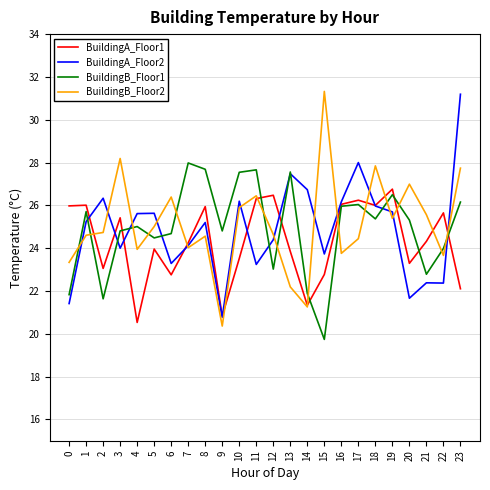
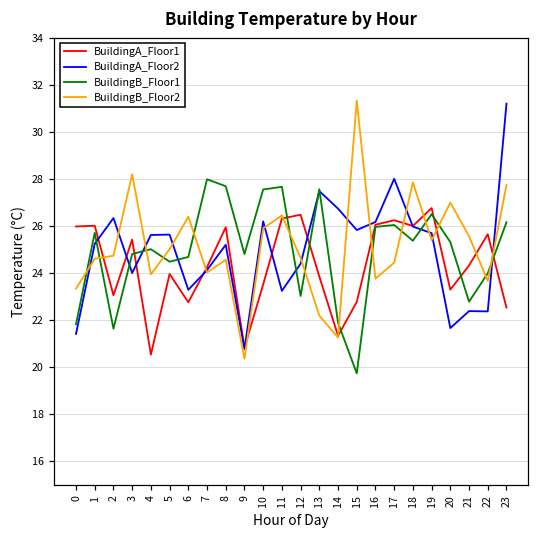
BuildingA_Floor2, 15: 23.7 -> 25.8
BuildingA_Floor1, 23: 22.1 -> 22.5
